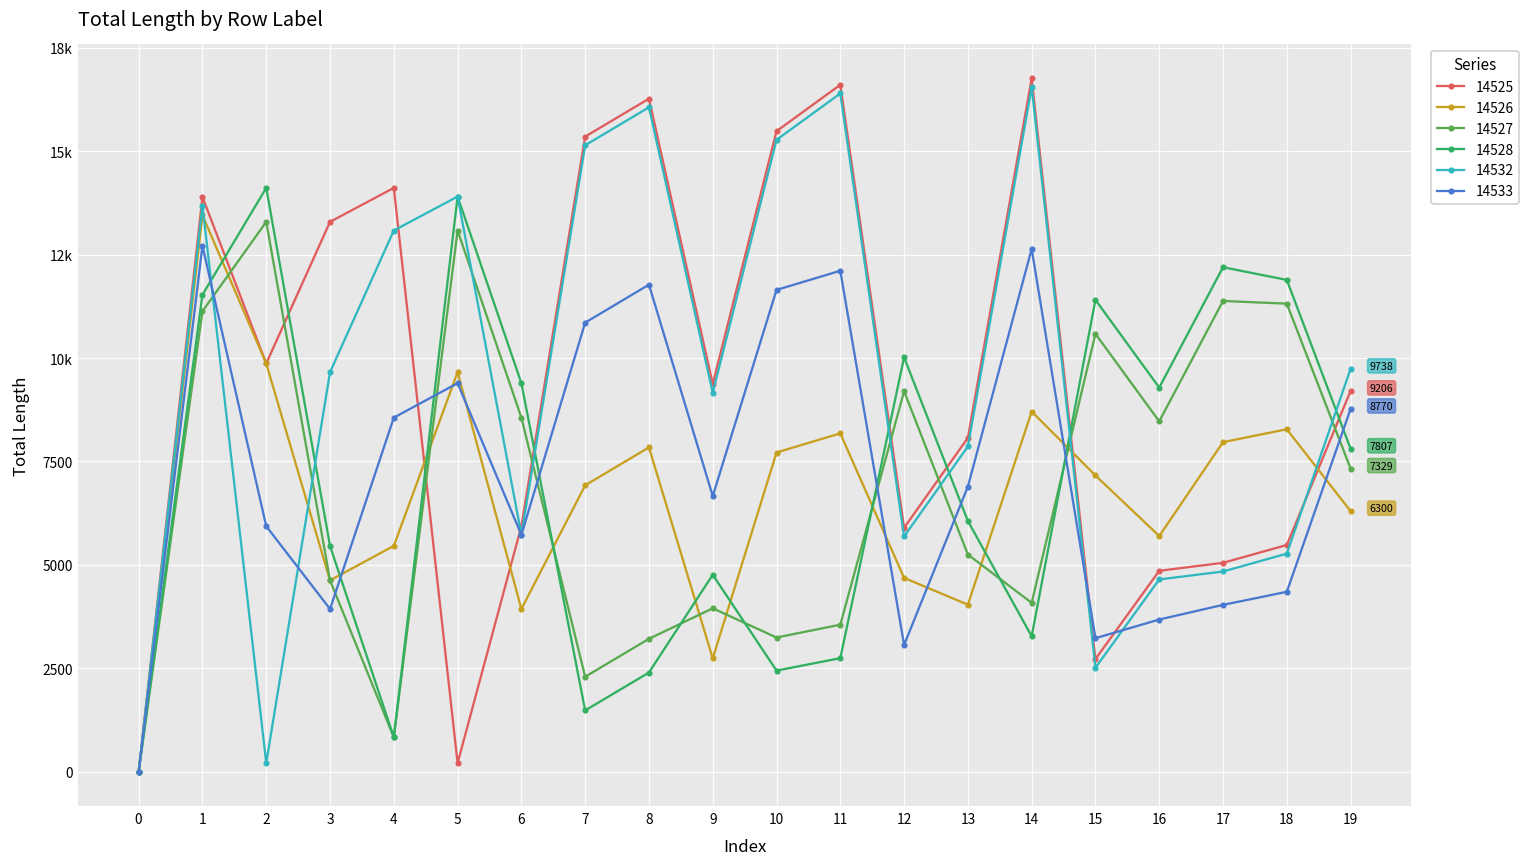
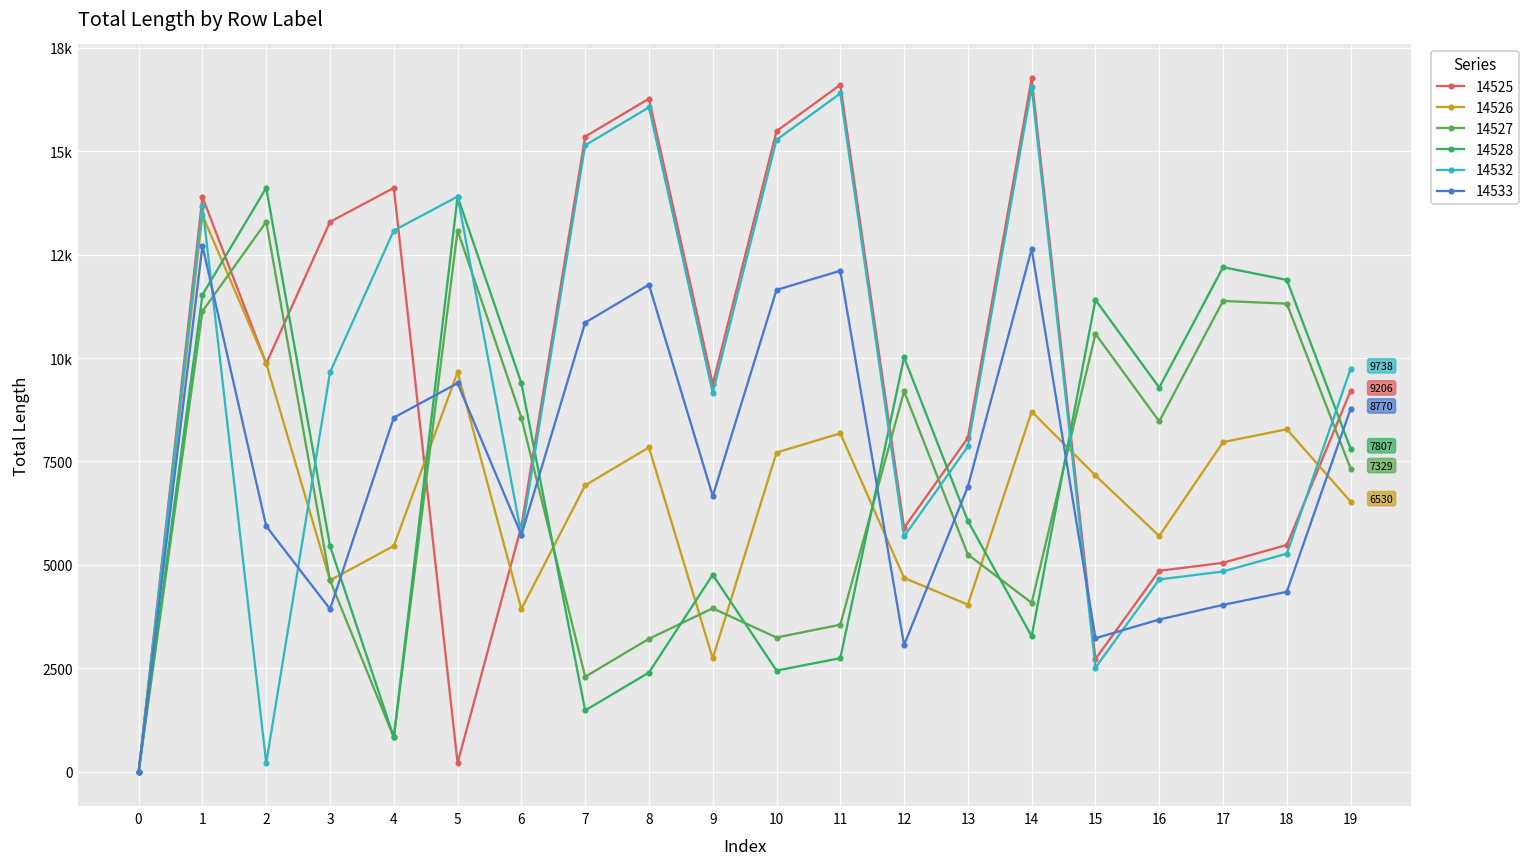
14526, 19: 6300 -> 6530
